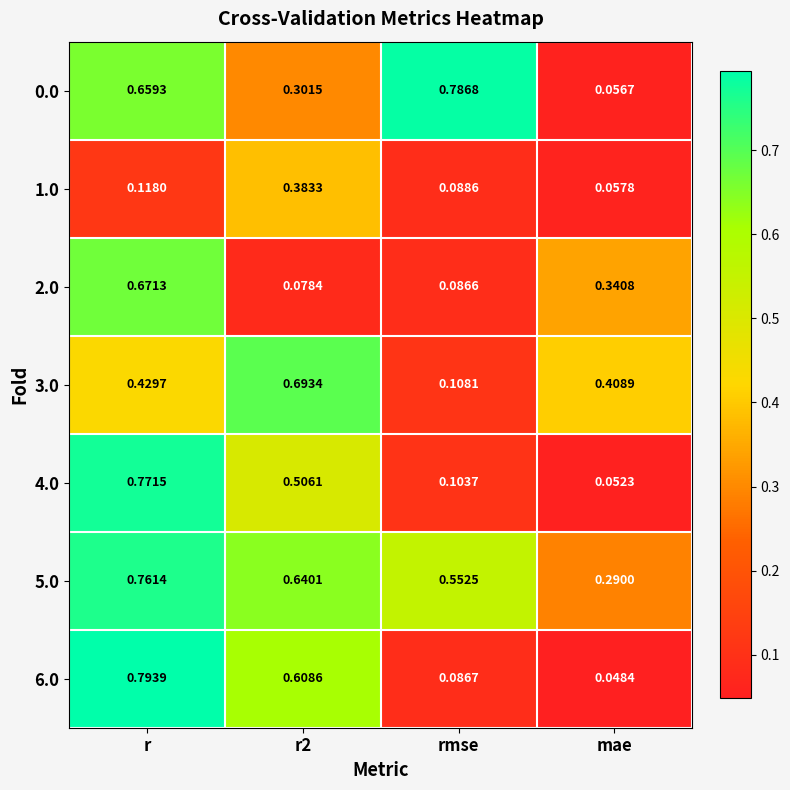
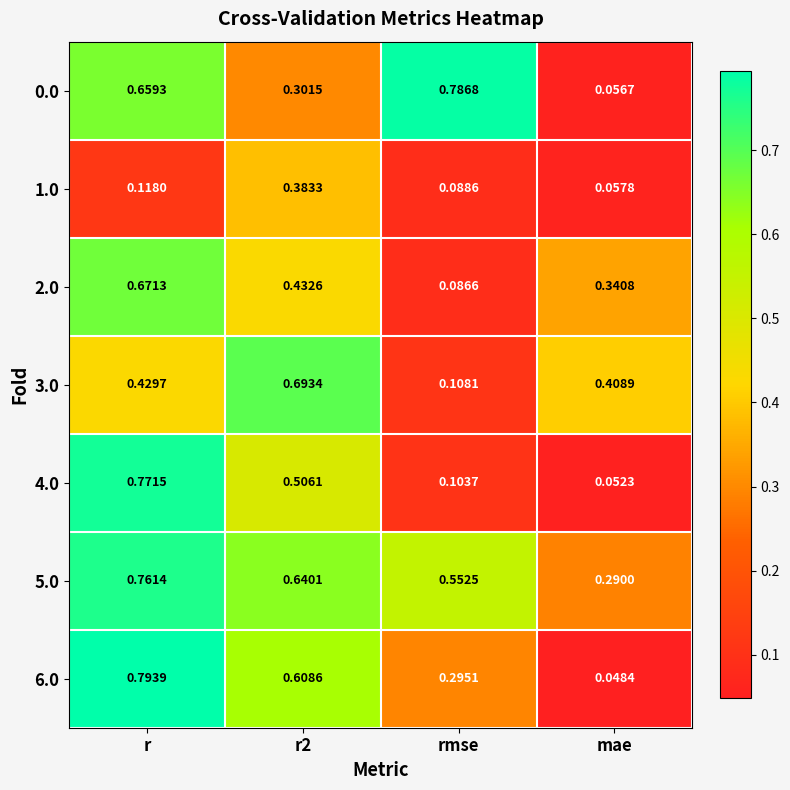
2.0, r2: 0.0784 -> 0.4326
6.0, rmse: 0.0867 -> 0.2951
